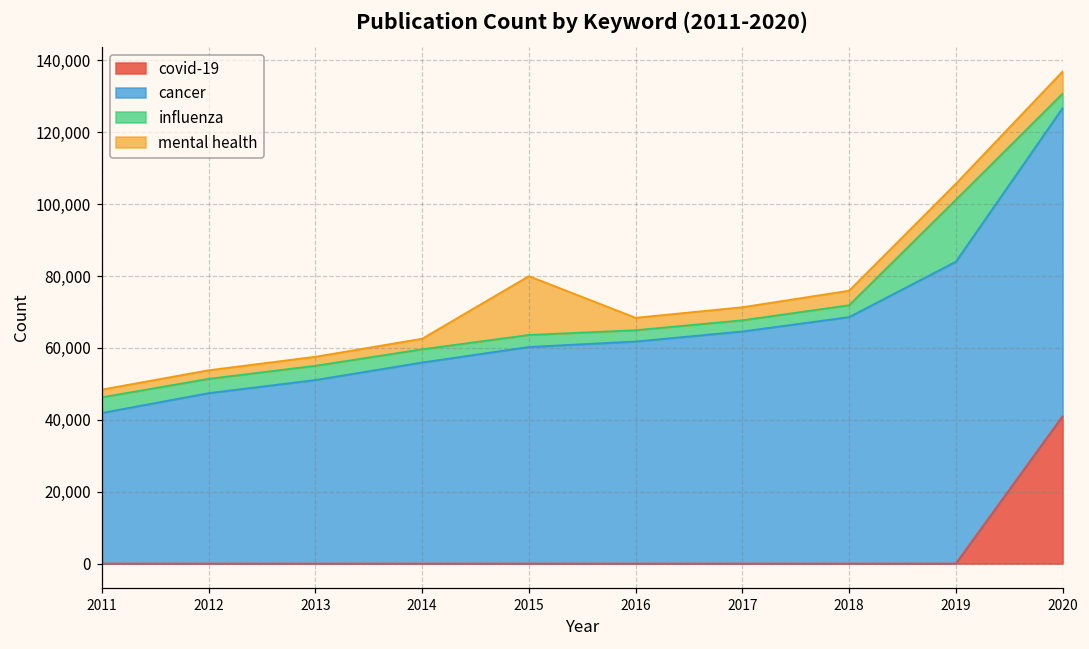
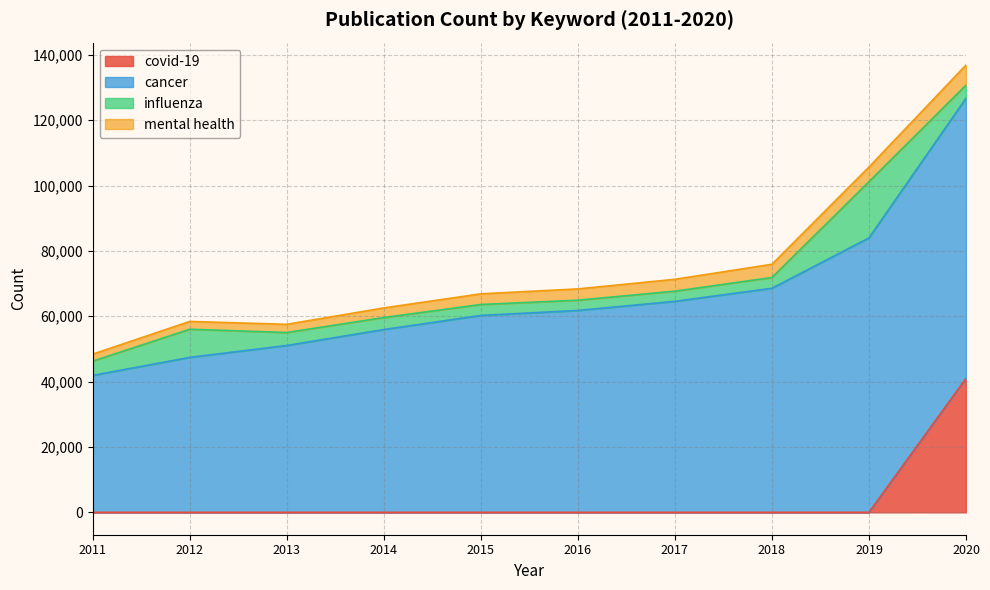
influenza, 2012: 4,000 -> 9,000
mental health, 2015: 16,000 -> 3,000
